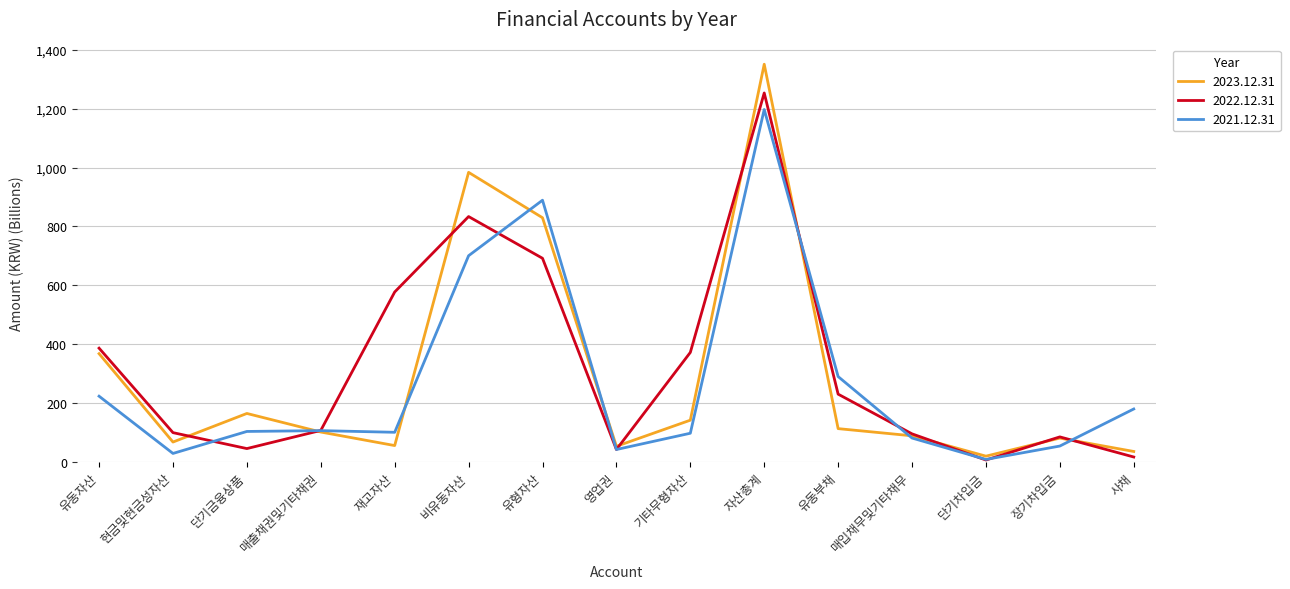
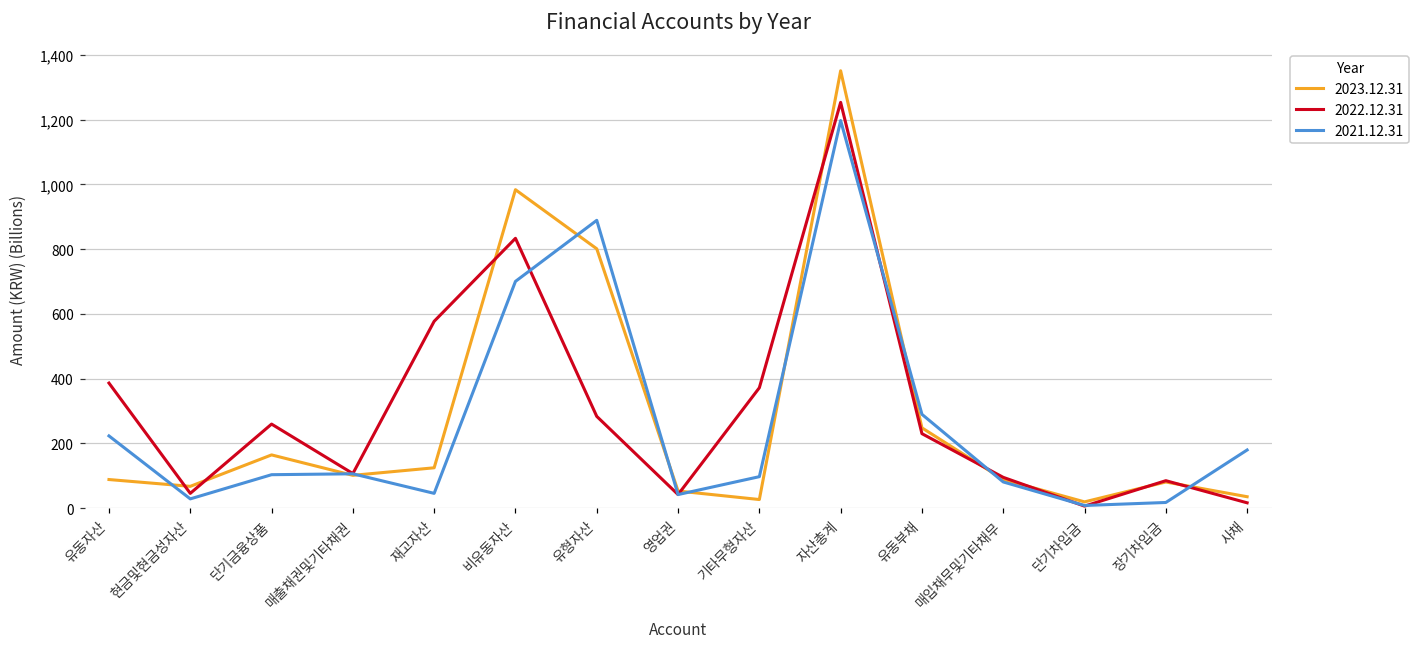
2023.12.31, 유동자산: 370 -> 90
2022.12.31, 현금및현금성자산: 100 -> 50
2022.12.31, 단기금융상품: 40 -> 260
2023.12.31, 재고자산: 60 -> 120
2021.12.31, 재고자산: 100 -> 50
2023.12.31, 유형자산: 830 -> 800
2022.12.31, 유형자산: 690 -> 280
2023.12.31, 기타무형자산: 140 -> 30
2023.12.31, 유동부채: 110 -> 250
2021.12.31, 장기차입금: 50 -> 20
